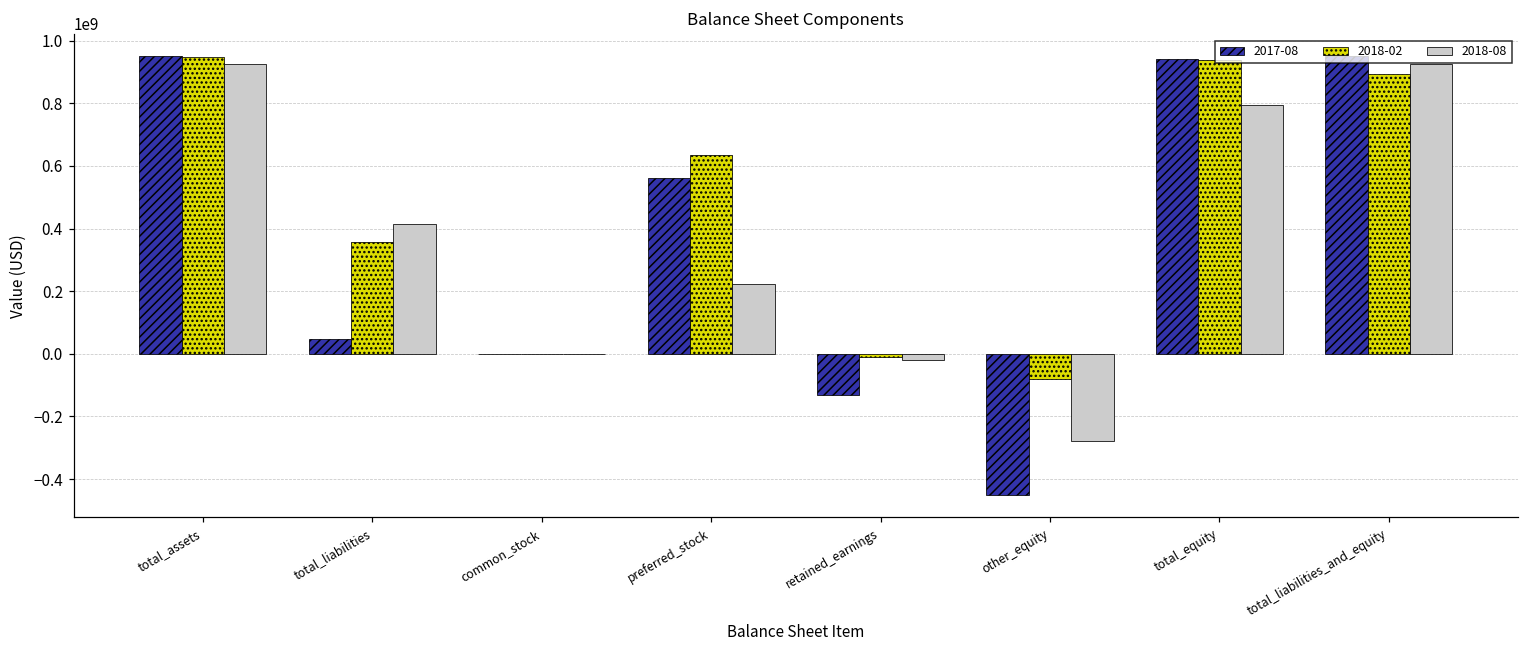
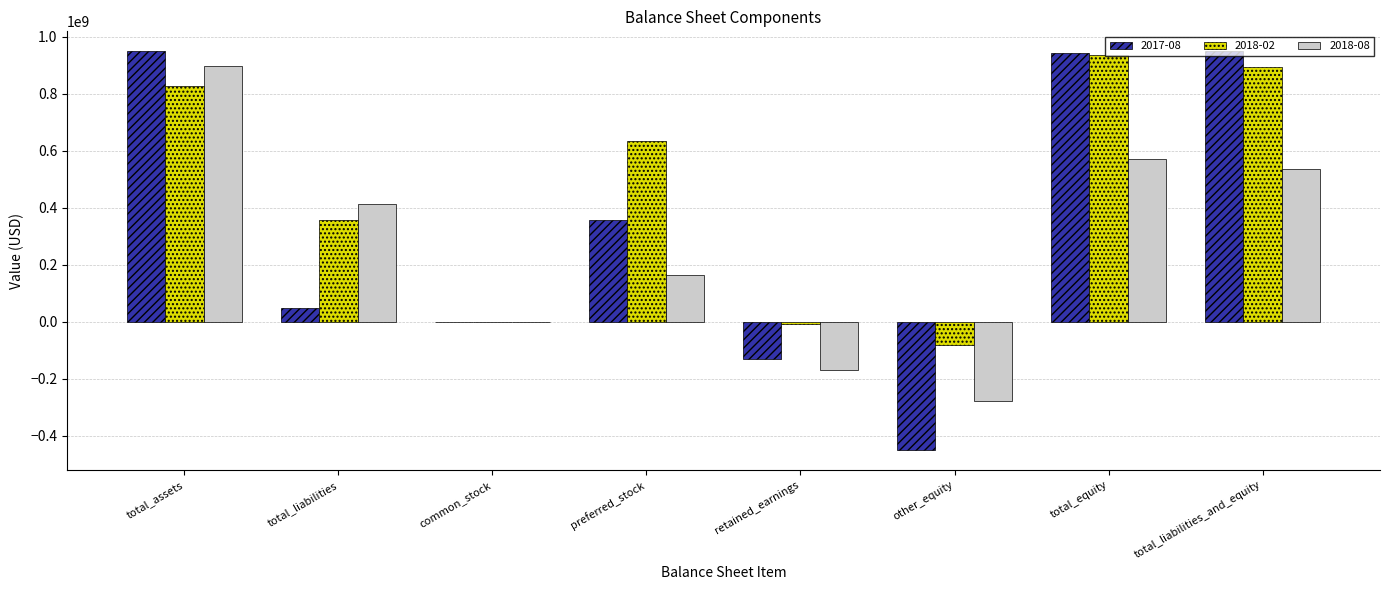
2018-02, total_assets: 950000000 -> 830000000
2018-08, total_assets: 930000000 -> 900000000
2017-08, preferred_stock: 560000000 -> 360000000
2018-08, preferred_stock: 220000000 -> 160000000
2018-08, retained_earnings: -20000000 -> -170000000
2018-08, total_equity: 790000000 -> 570000000
2018-08, total_liabilities_and_equity: 930000000 -> 530000000
